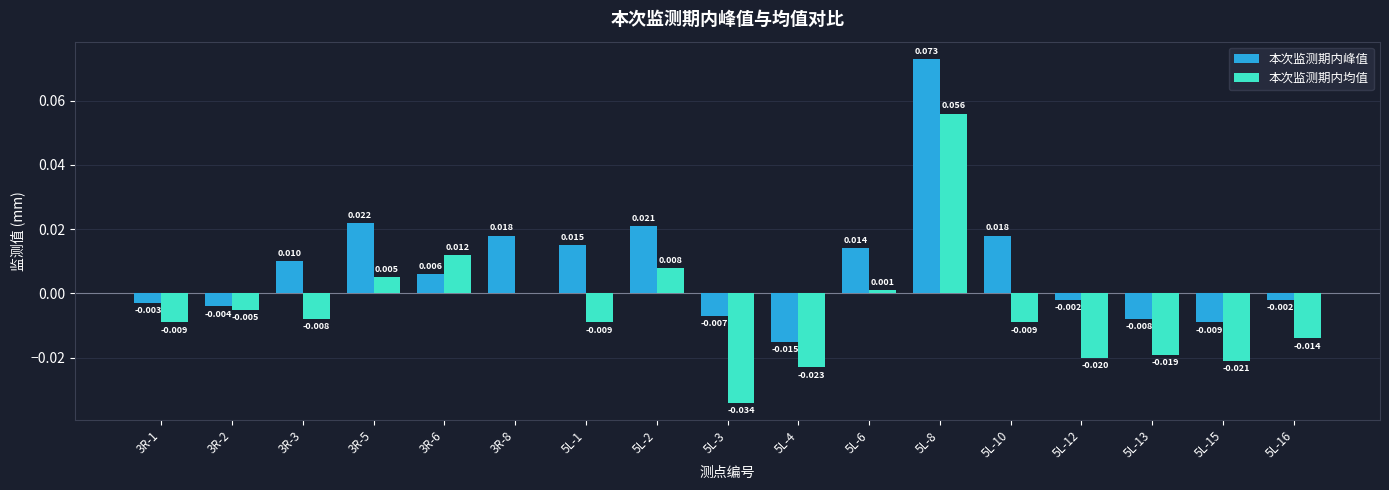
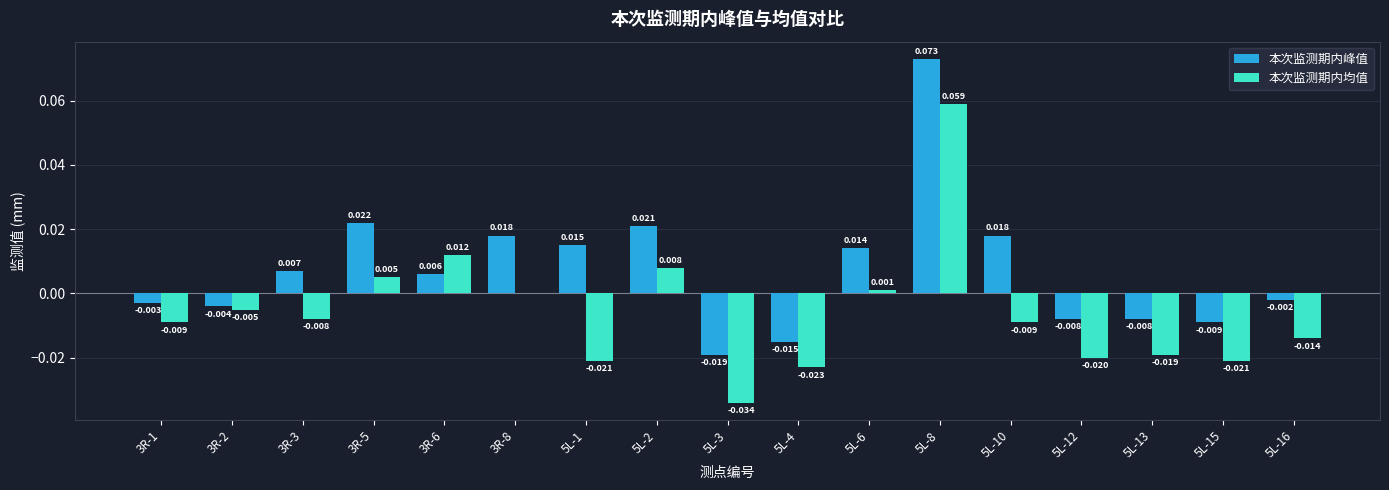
本次监测期内峰值, 3R-3: 0.010 -> 0.007
本次监测期内均值, 5L-1: -0.009 -> -0.021
本次监测期内峰值, 5L-3: -0.007 -> -0.019
本次监测期内均值, 5L-8: 0.056 -> 0.059
本次监测期内峰值, 5L-12: -0.002 -> -0.008
